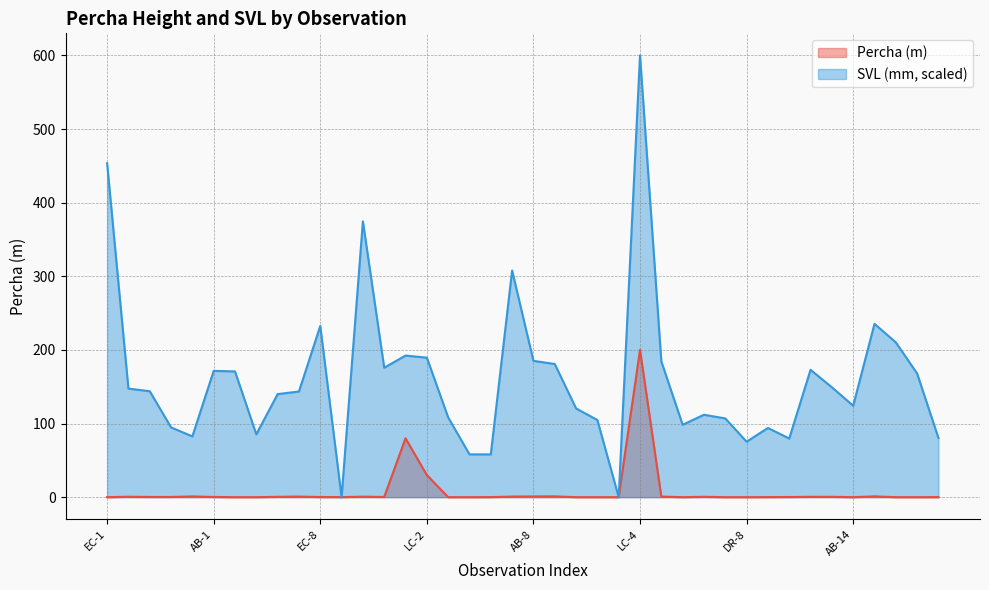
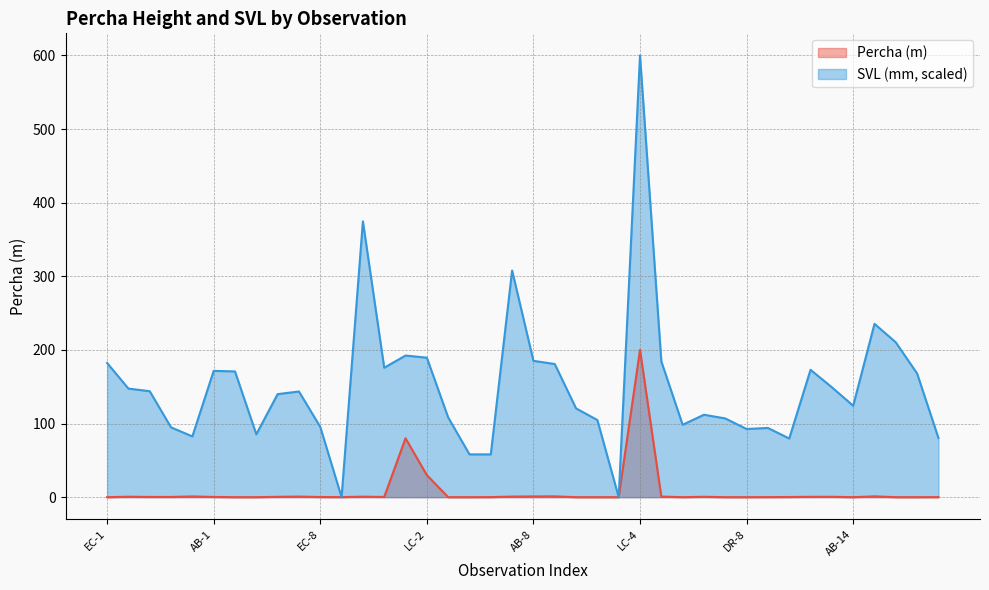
SVL (mm, scaled), EC-1: 450 -> 180
SVL (mm, scaled), EC-8: 230 -> 100
SVL (mm, scaled), DR-8: 80 -> 90
